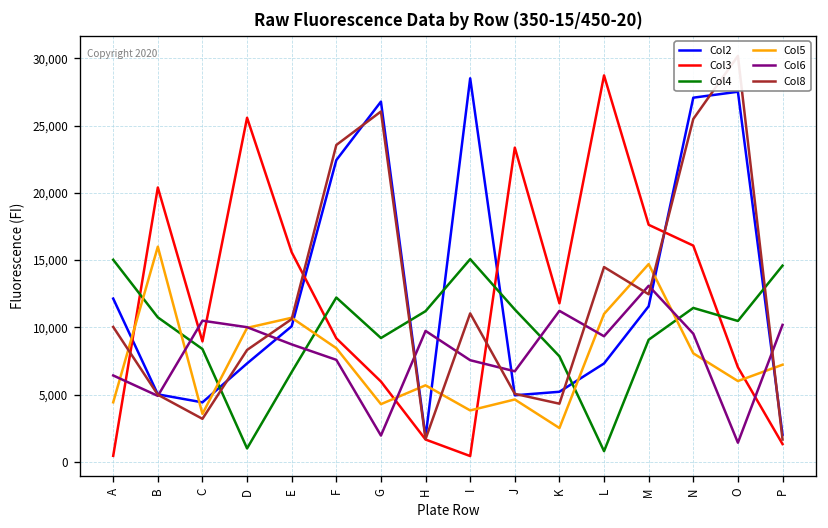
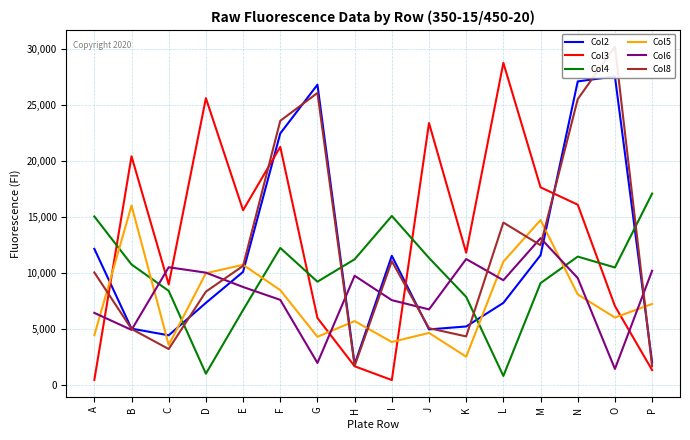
Col3, F: 9,200 -> 21,200
Col2, I: 28,500 -> 11,500
Col4, P: 14,600 -> 17,100
